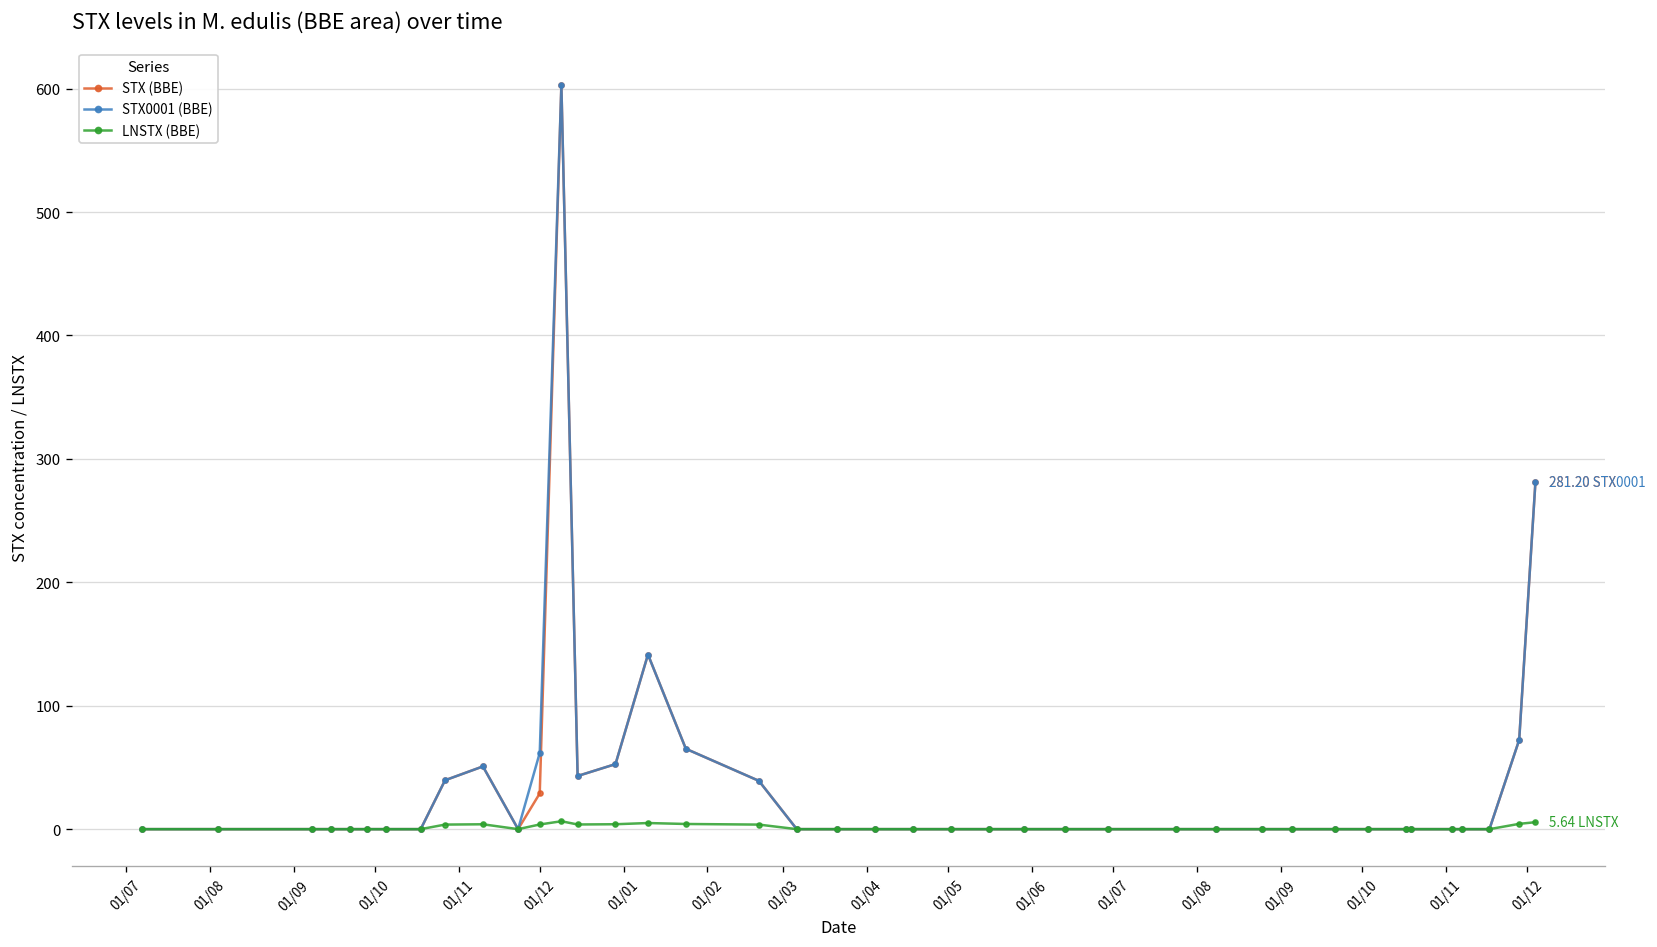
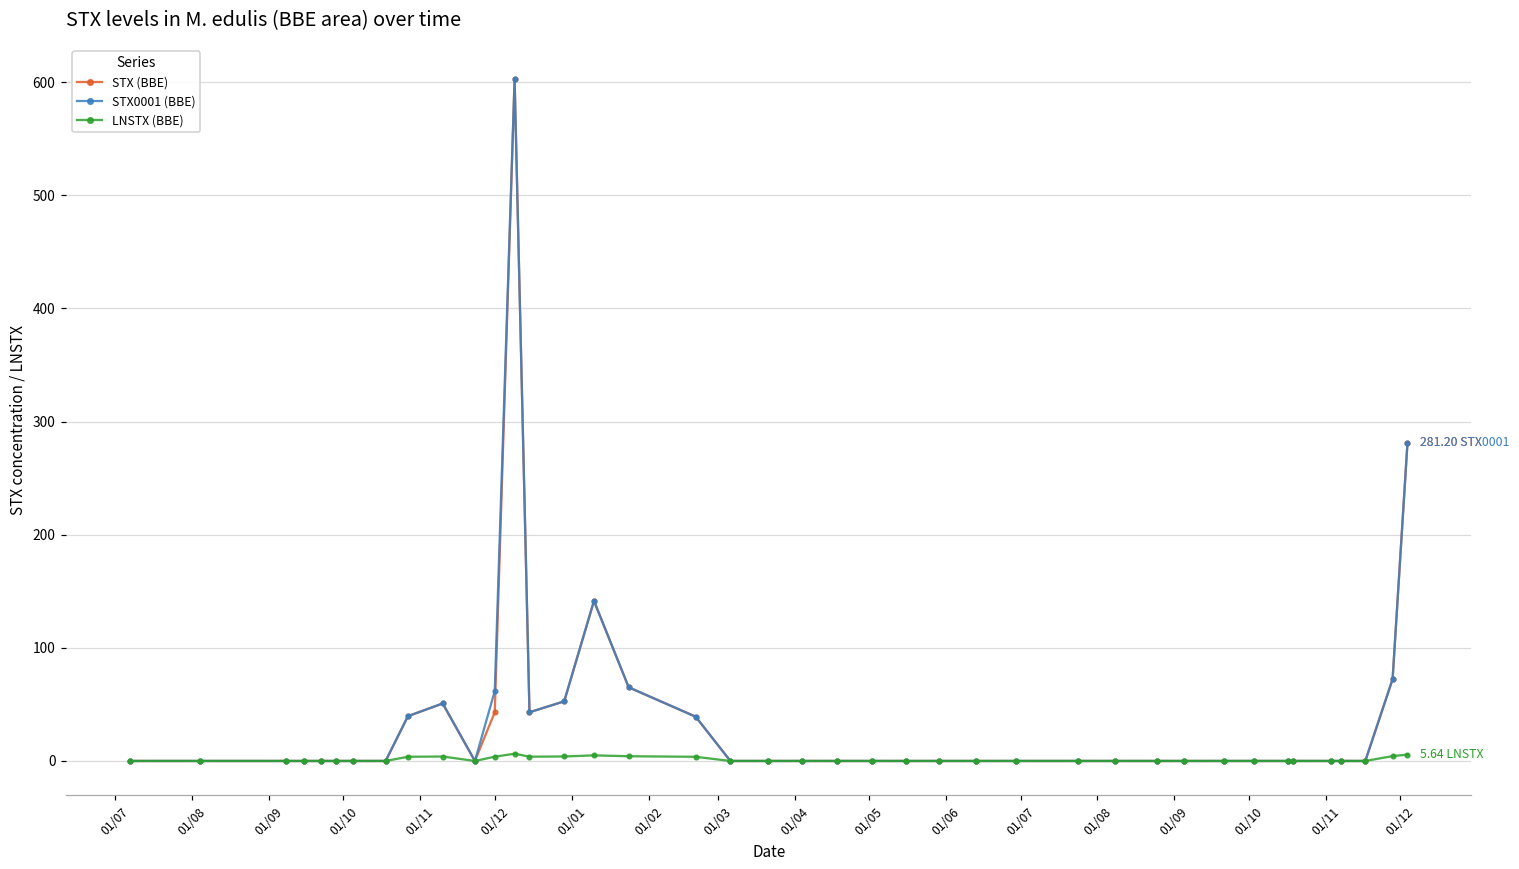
STX (BBE), 01/12: 29 -> 43
